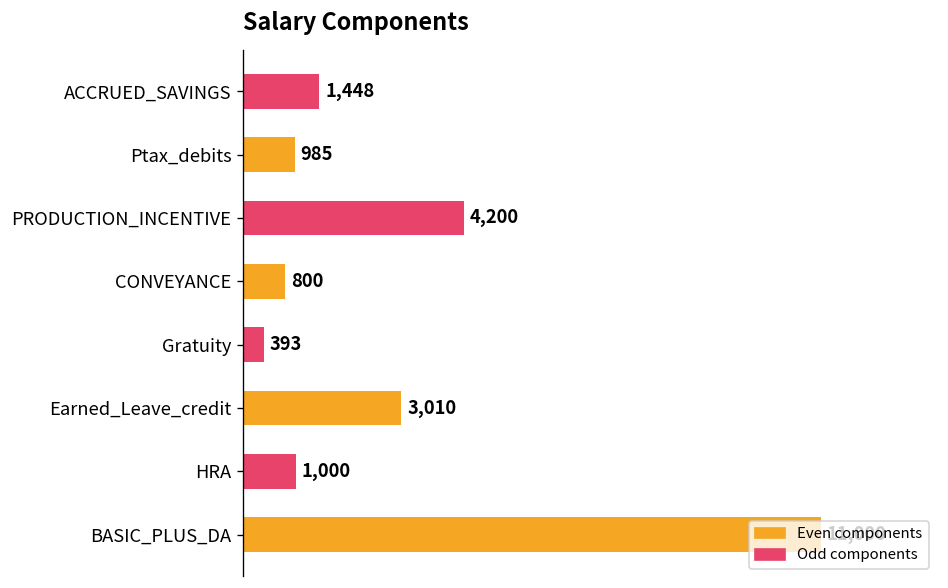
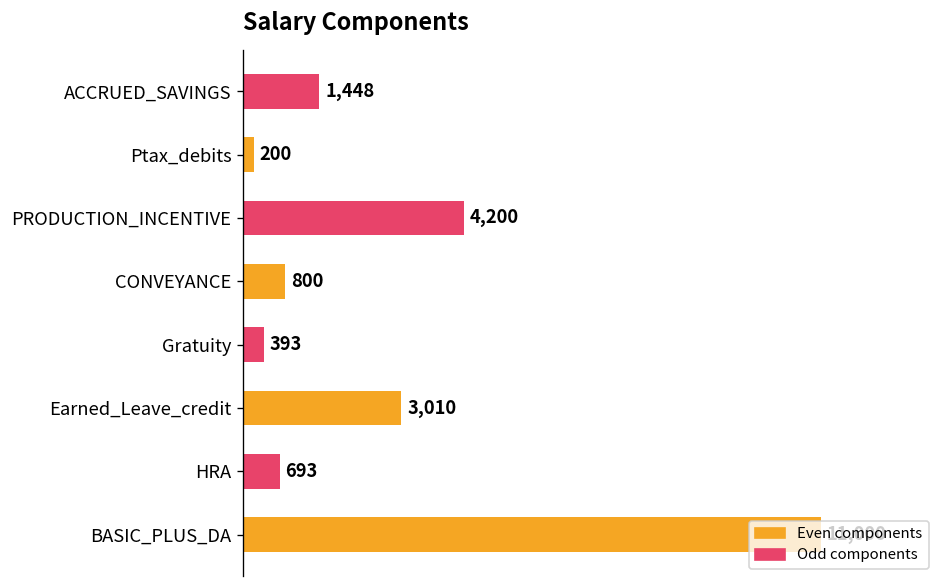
Ptax_debits: 985 -> 200
HRA: 1,000 -> 693
